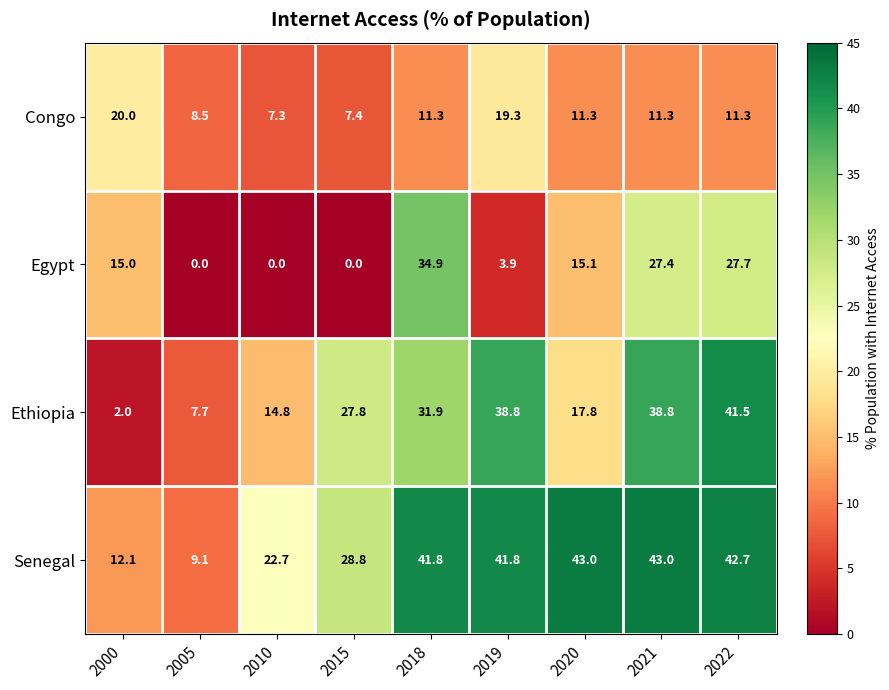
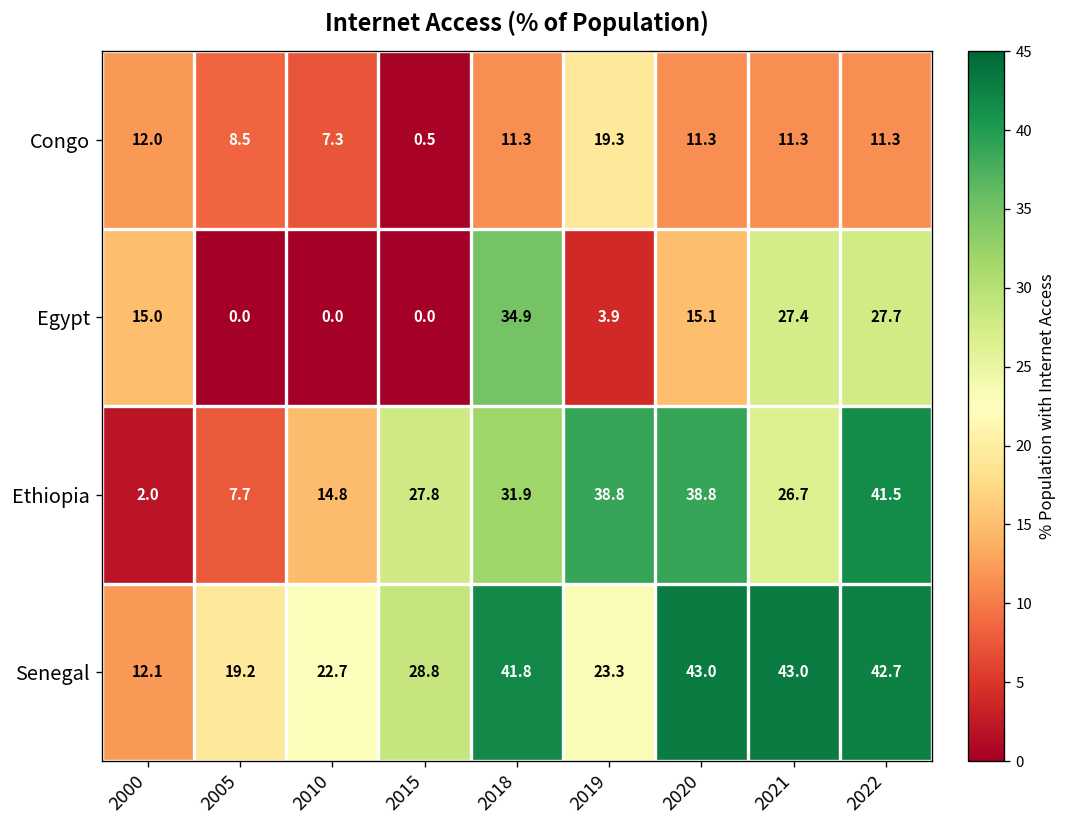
Congo, 2000: 20.0 -> 12.0
Congo, 2015: 7.4 -> 0.5
Ethiopia, 2020: 17.8 -> 38.8
Ethiopia, 2021: 38.8 -> 26.7
Senegal, 2005: 9.1 -> 19.2
Senegal, 2019: 41.8 -> 23.3
